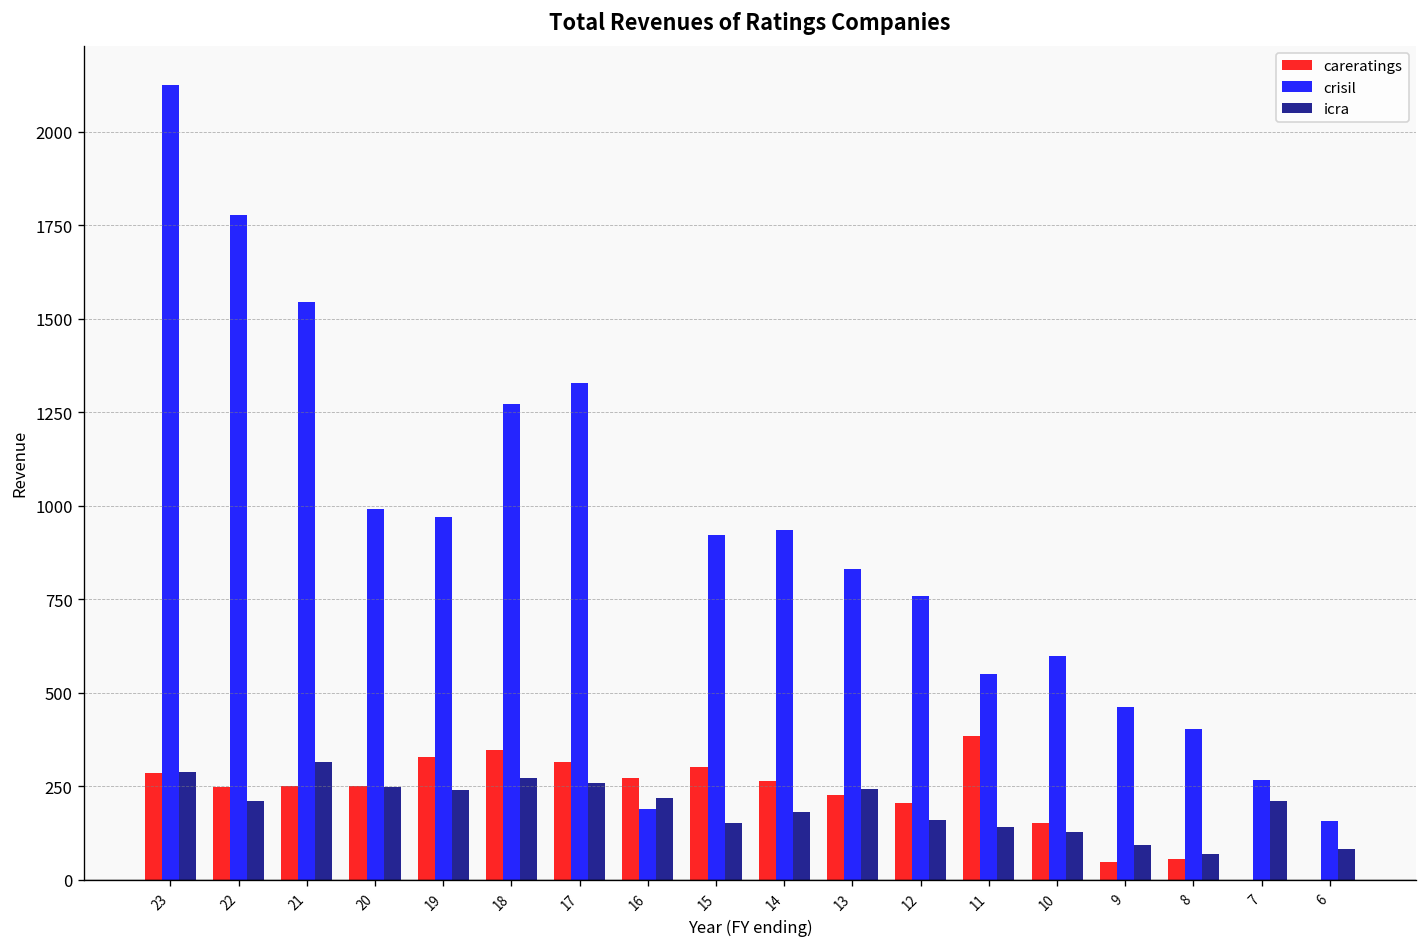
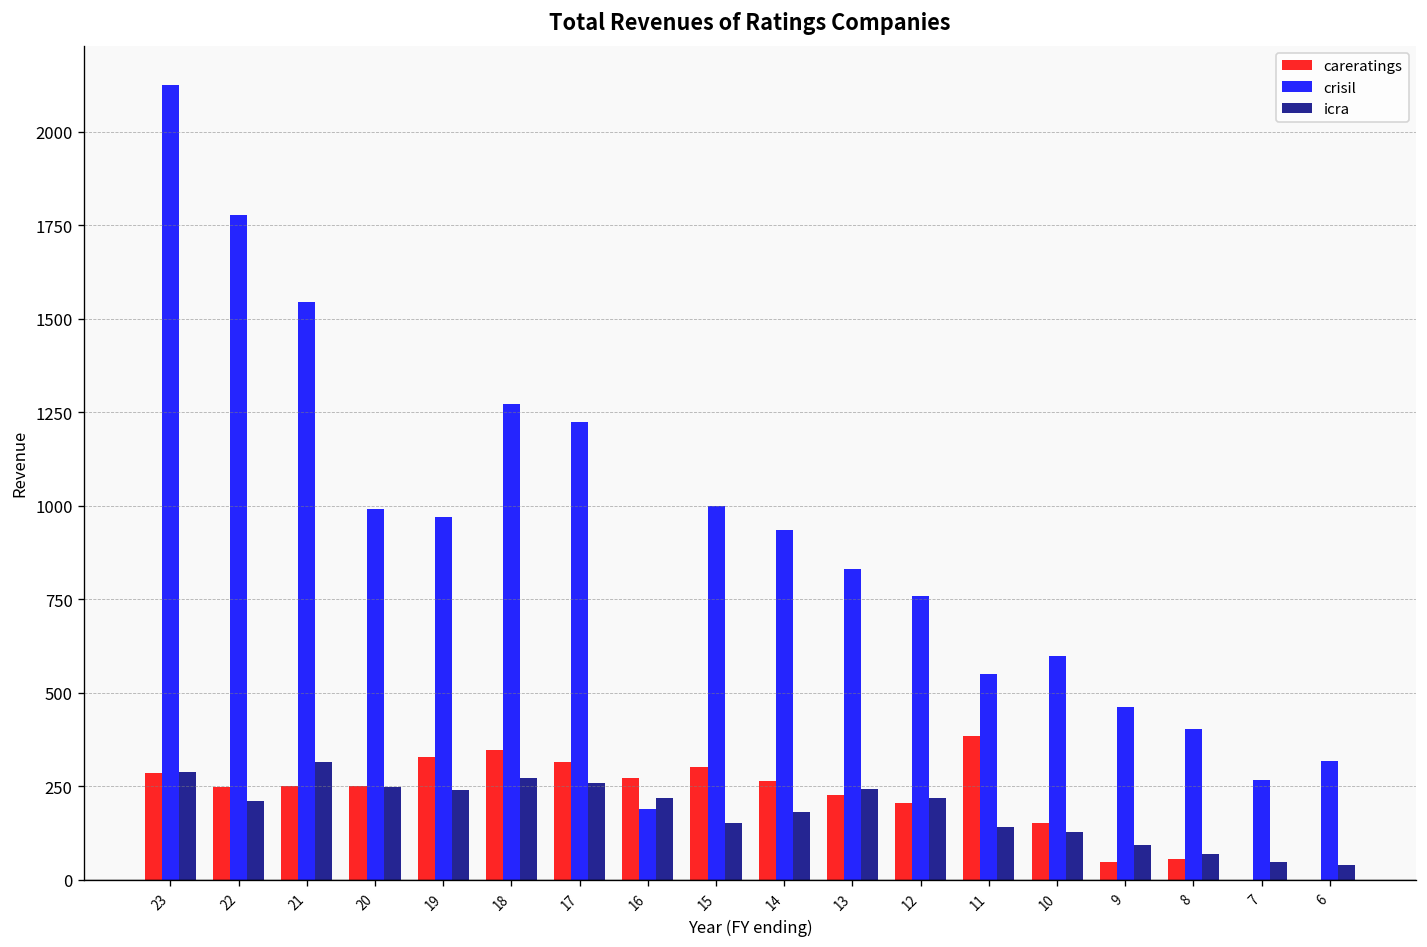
crisil, 17: 1330 -> 1220
crisil, 15: 920 -> 1000
icra, 12: 160 -> 220
icra, 7: 210 -> 50
crisil, 6: 160 -> 320
icra, 6: 80 -> 40
